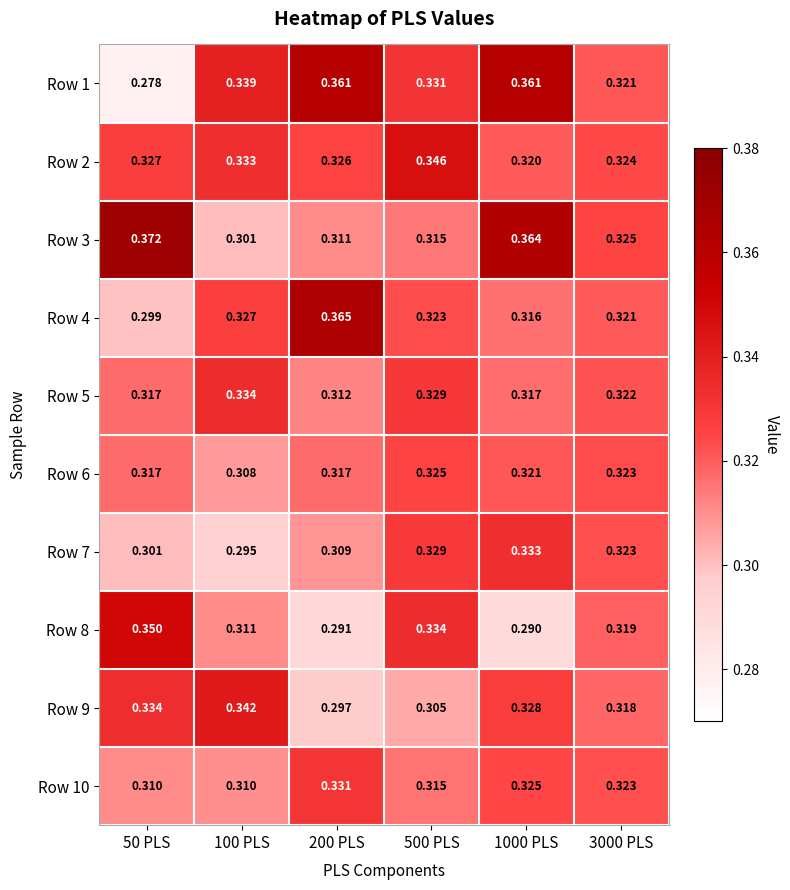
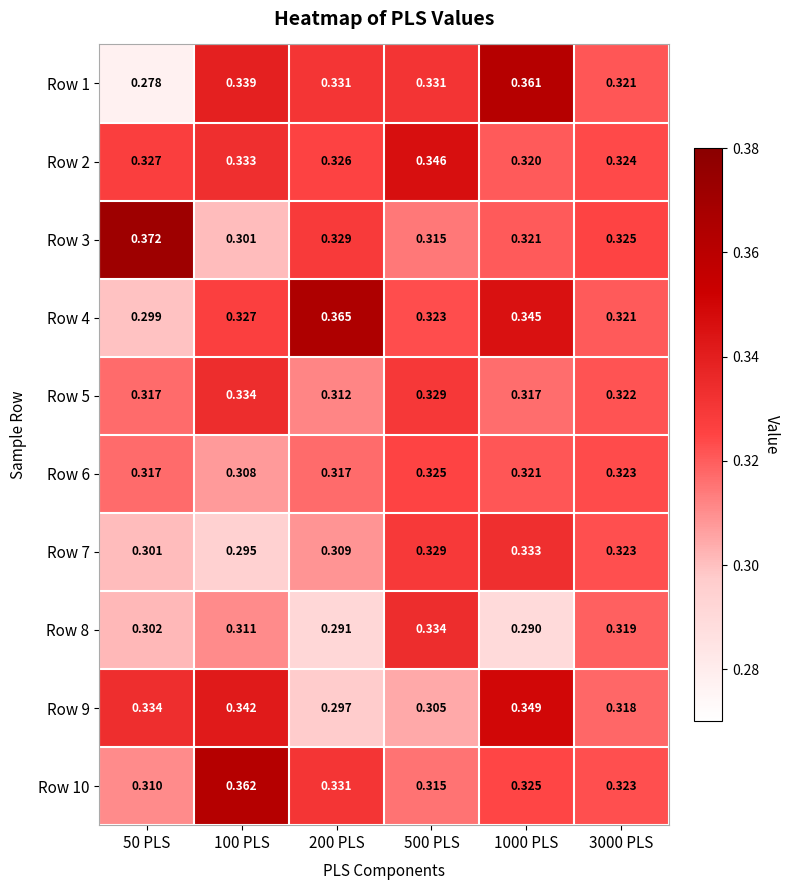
Row 1, 200 PLS: 0.361 -> 0.331
Row 3, 200 PLS: 0.311 -> 0.329
Row 3, 1000 PLS: 0.364 -> 0.321
Row 4, 1000 PLS: 0.316 -> 0.345
Row 8, 50 PLS: 0.350 -> 0.302
Row 9, 1000 PLS: 0.328 -> 0.349
Row 10, 100 PLS: 0.310 -> 0.362
